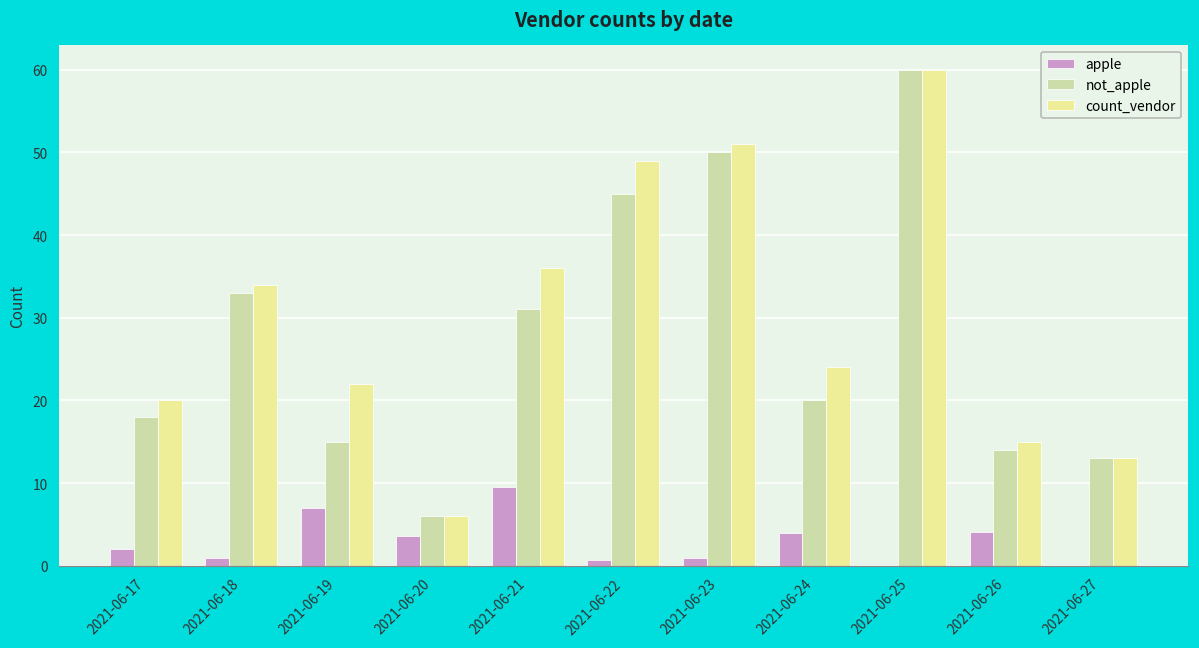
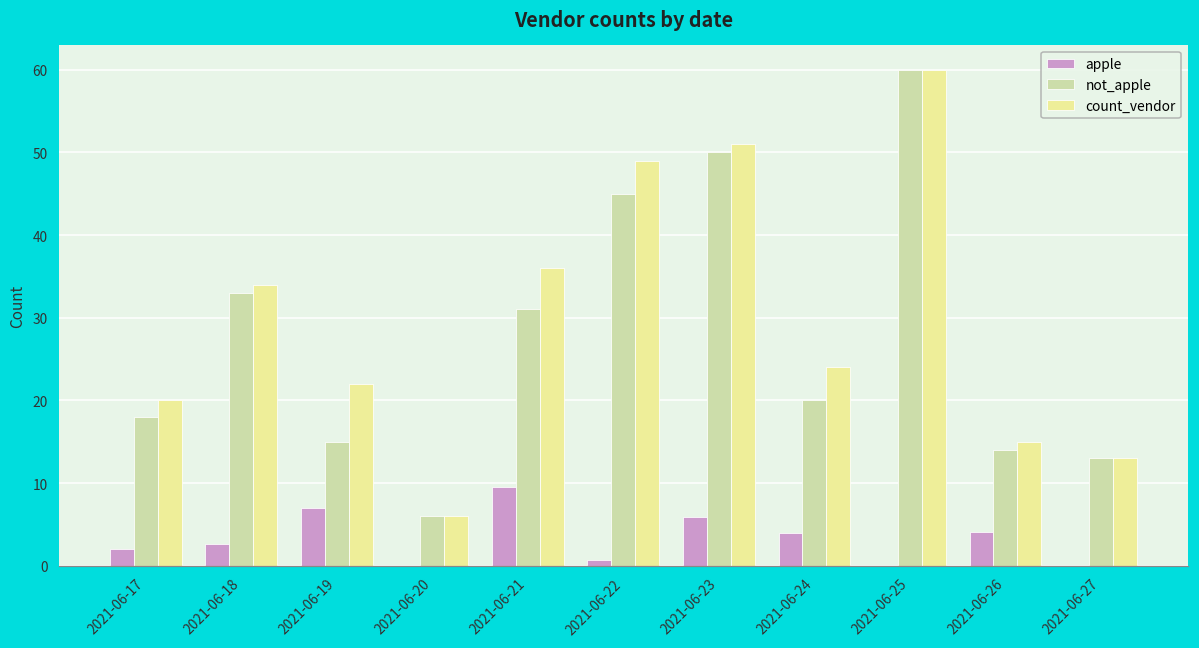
apple, 2021-06-18: 1 -> 3
apple, 2021-06-20: 4 -> 0
apple, 2021-06-23: 1 -> 6
